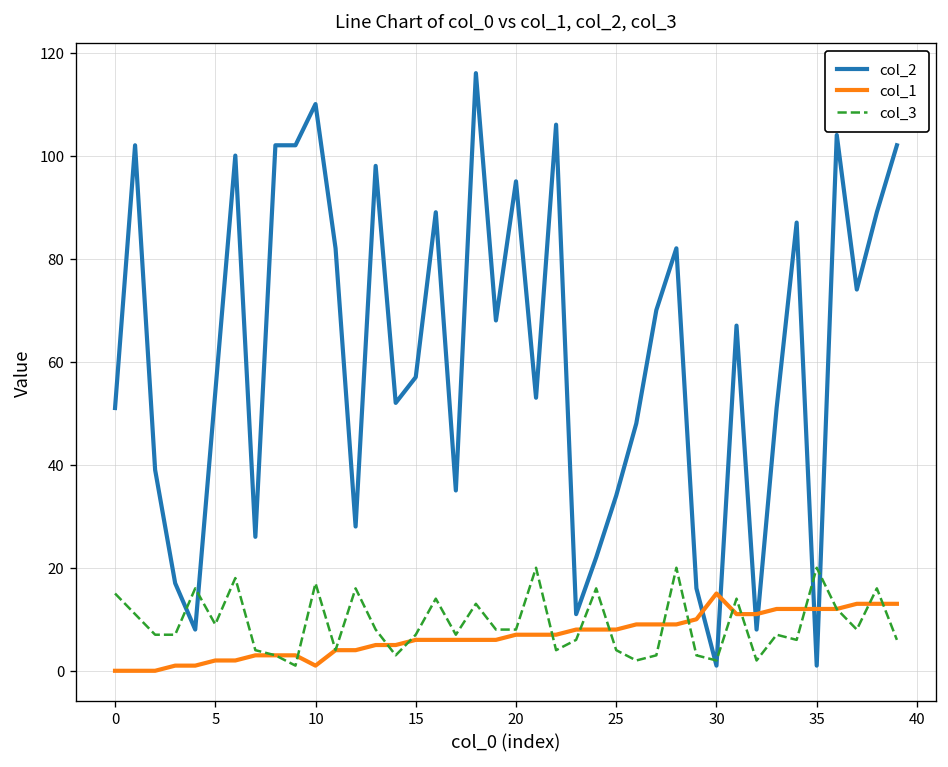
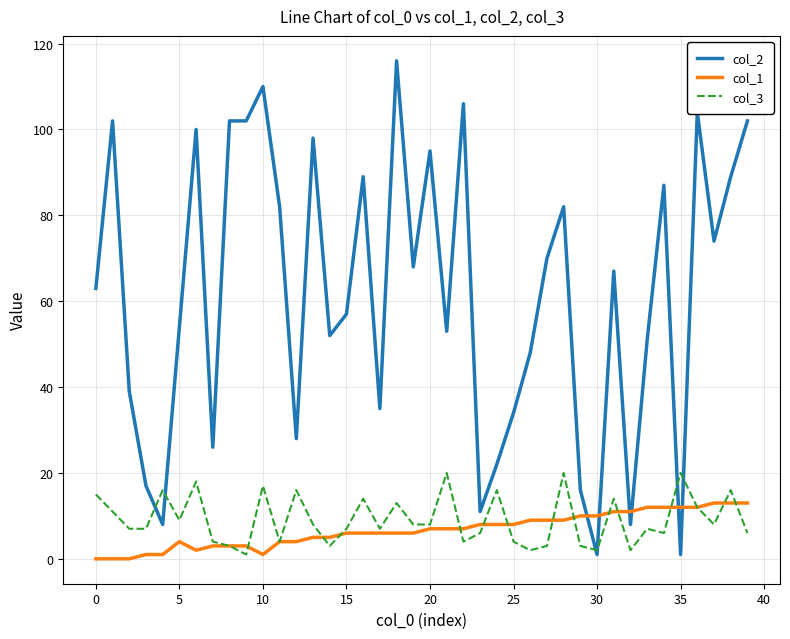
col_2, 0: 51 -> 63
col_1, 5: 2 -> 4
col_1, 30: 15 -> 10
